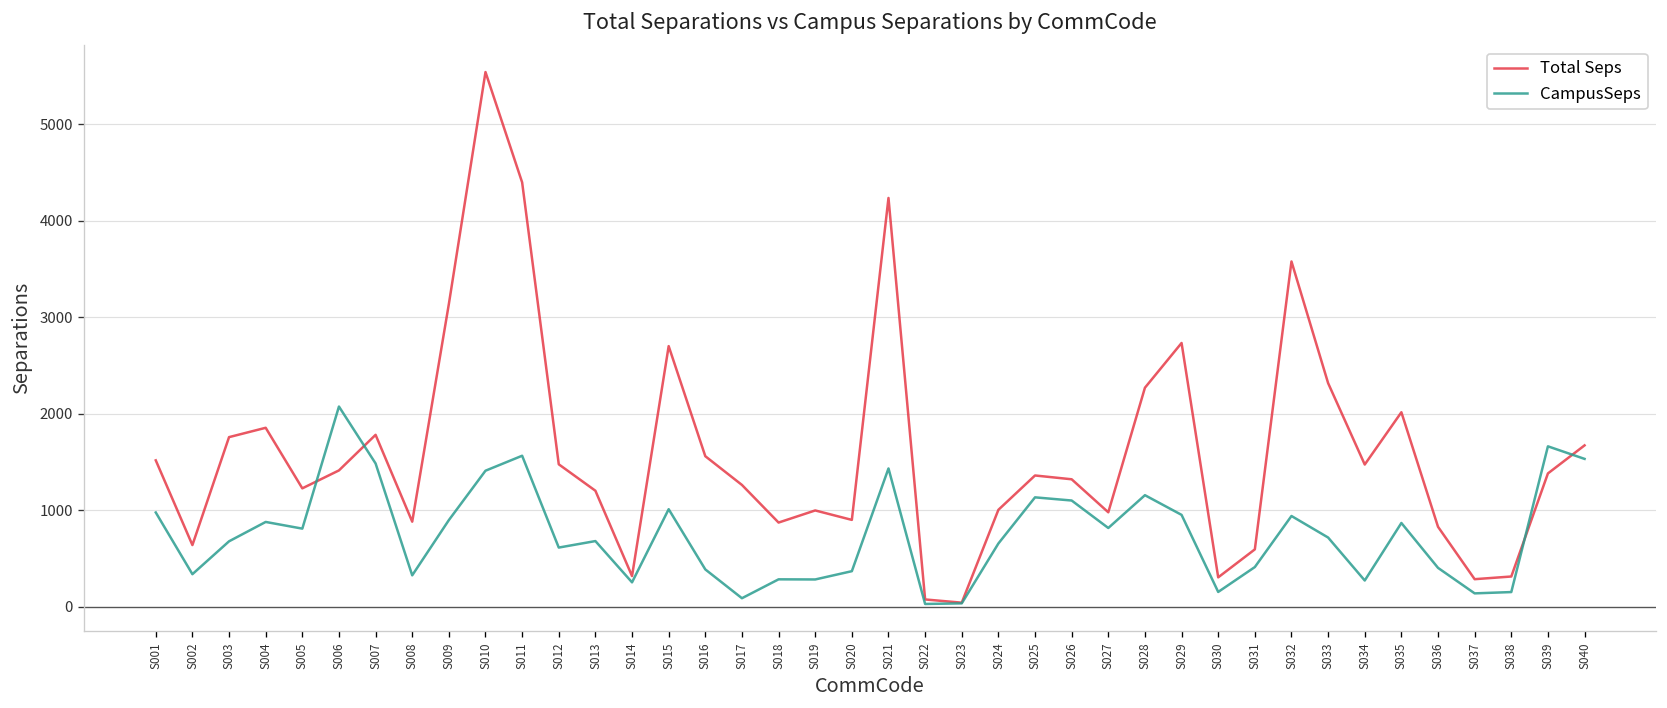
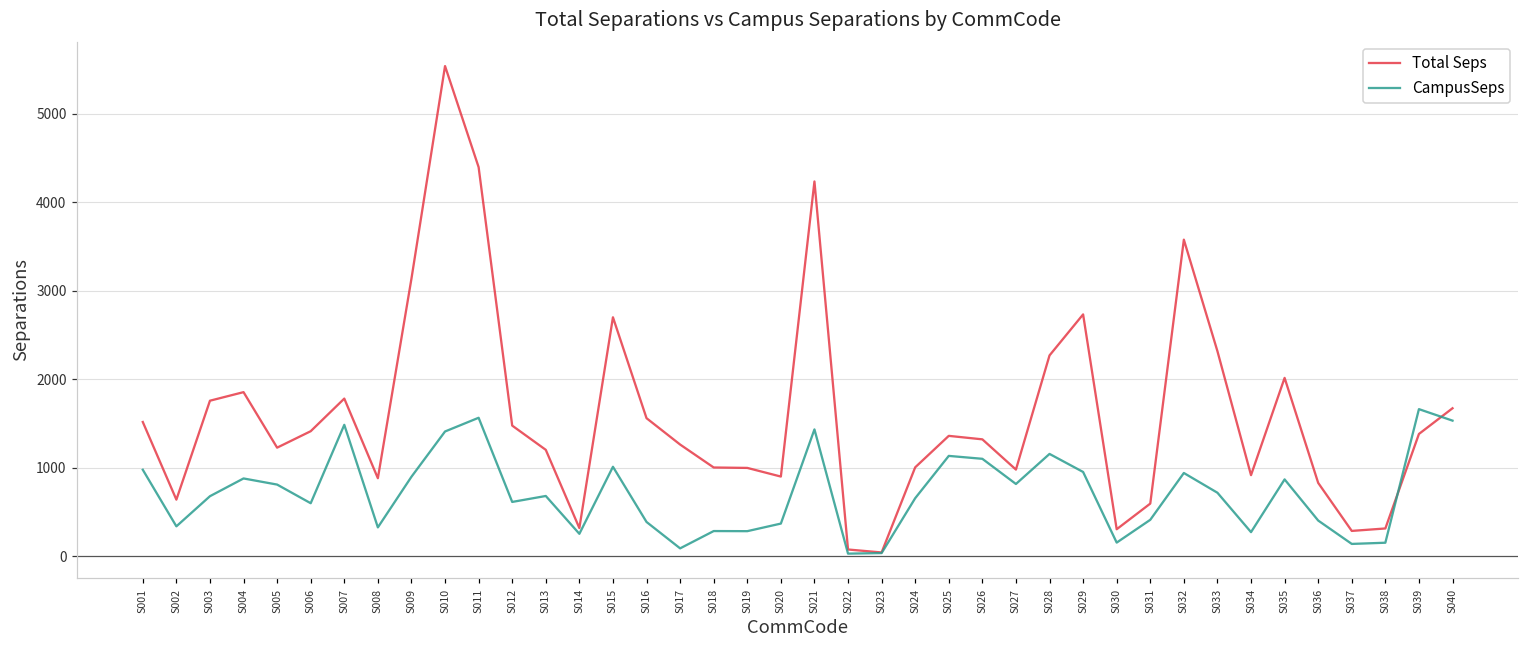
CampusSeps, S006: 2100 -> 600
Total Seps, S018: 900 -> 1000
Total Seps, S034: 1500 -> 900
